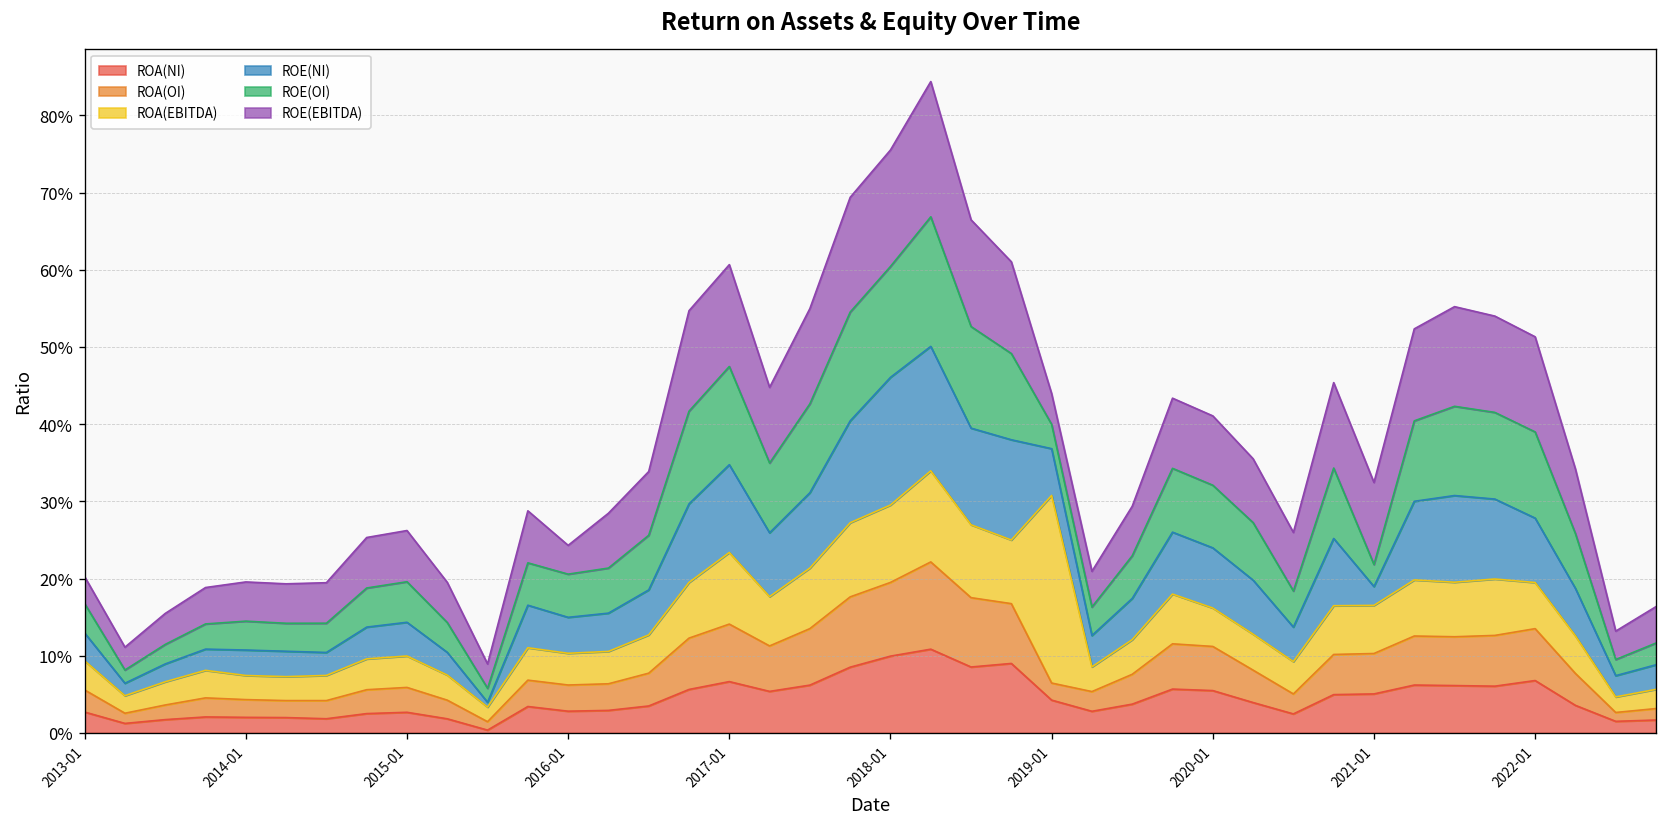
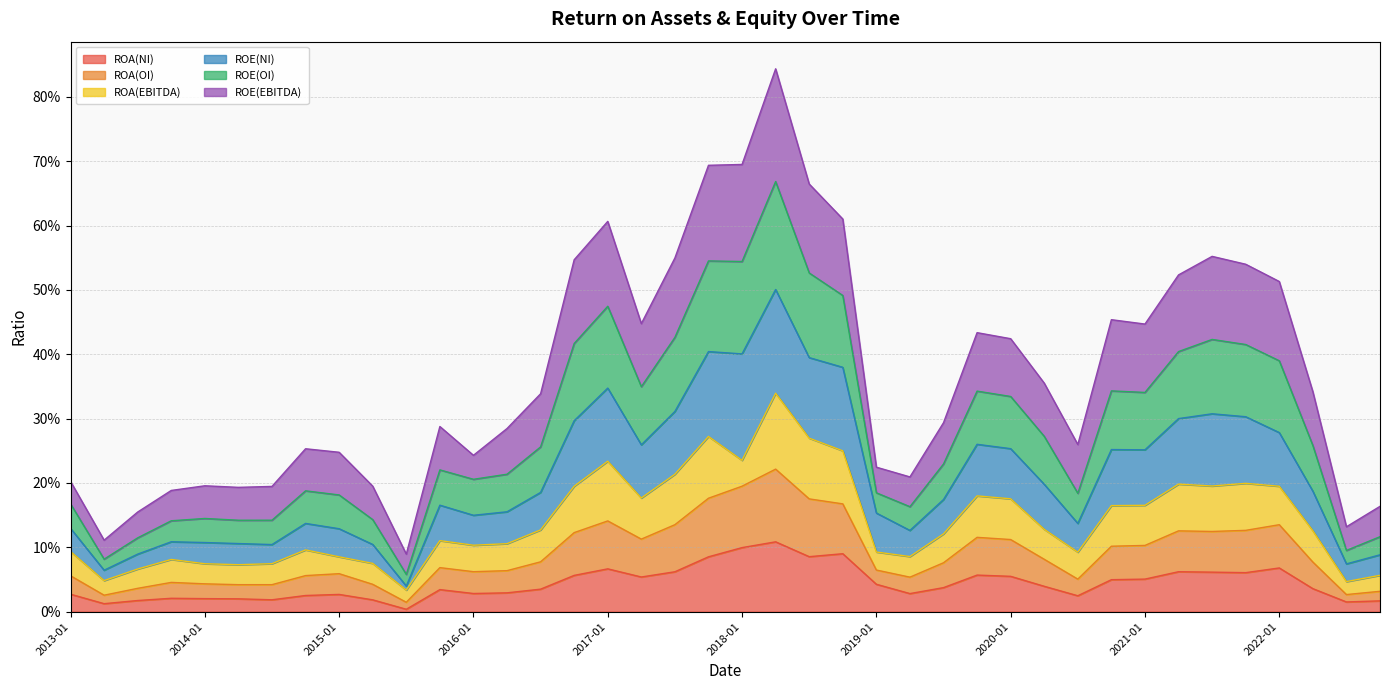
ROA(EBITDA), 2015-01: 4% -> 3%
ROA(EBITDA), 2018-01: 10% -> 4%
ROA(EBITDA), 2019-01: 24% -> 3%
ROA(EBITDA), 2020-01: 5% -> 6%
ROE(NI), 2021-01: 2% -> 9%
ROE(OI), 2021-01: 3% -> 9%
